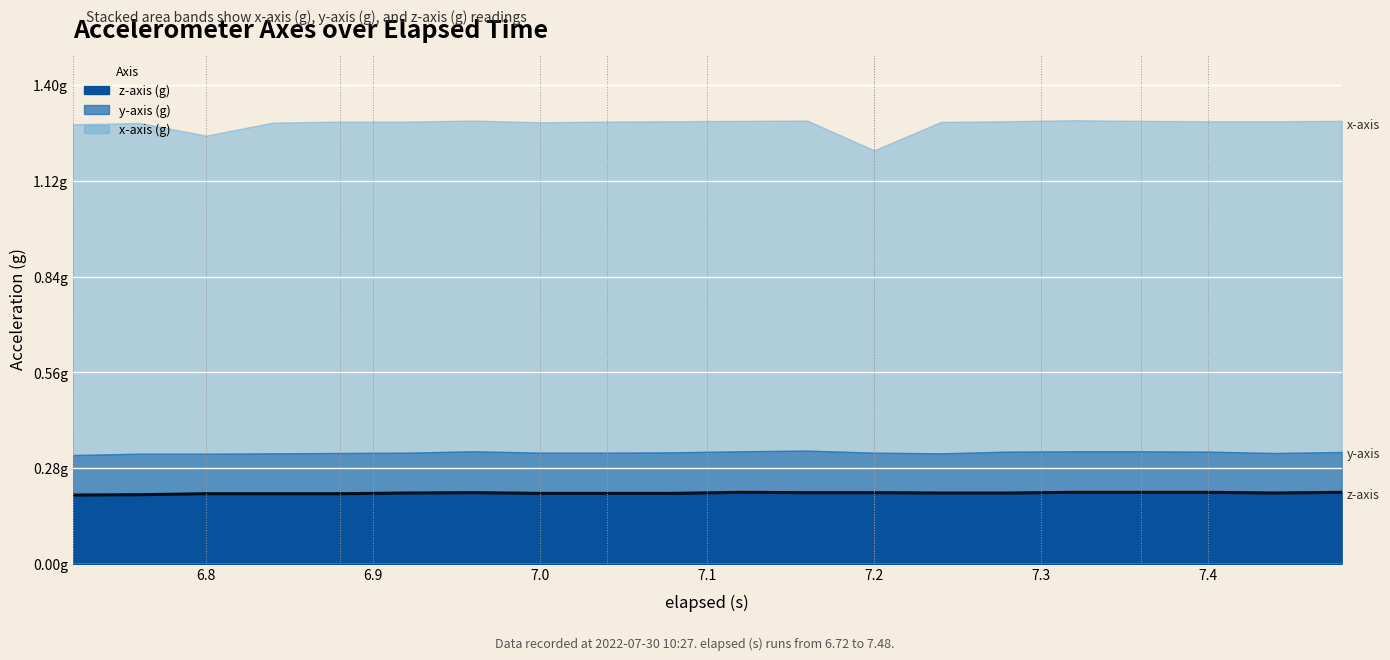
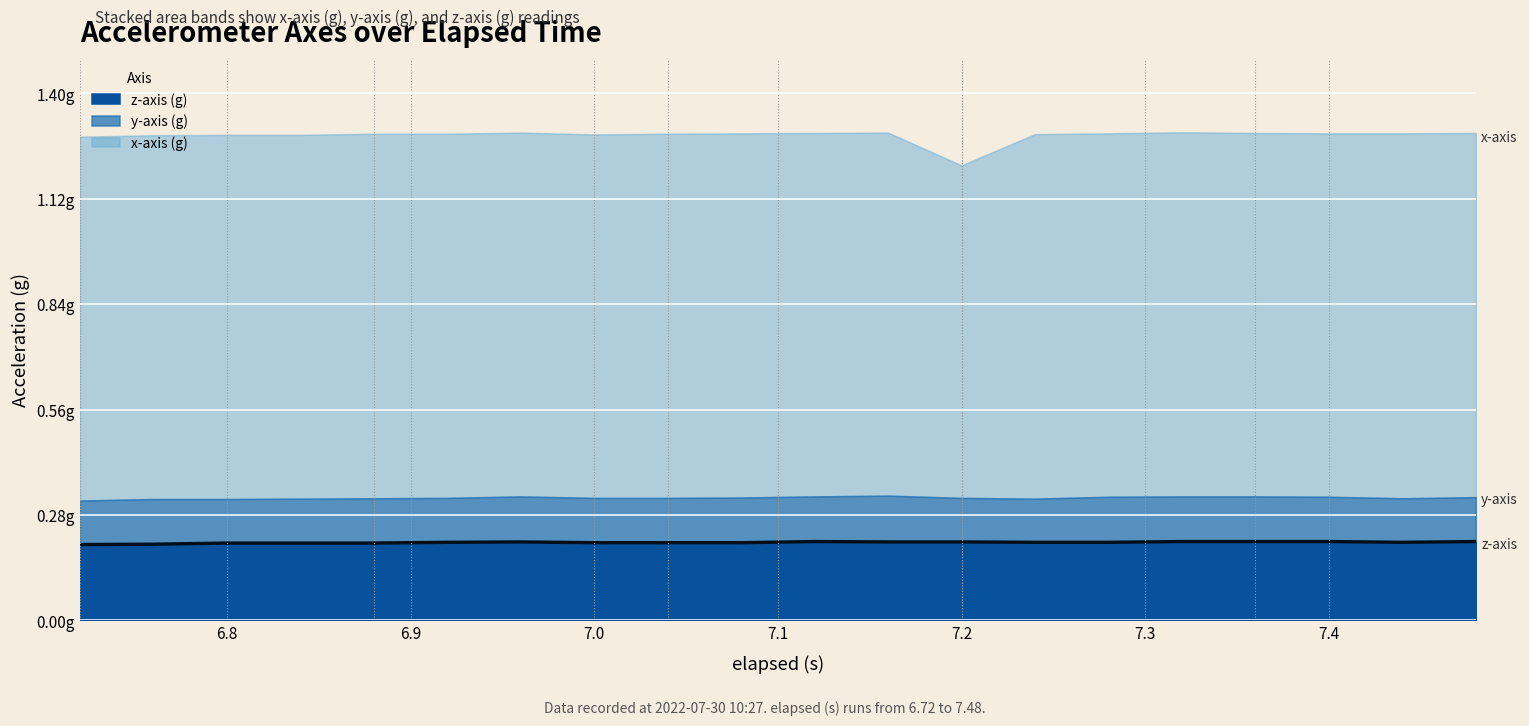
x-axis (g), 6.8: 0.93g -> 0.97g
